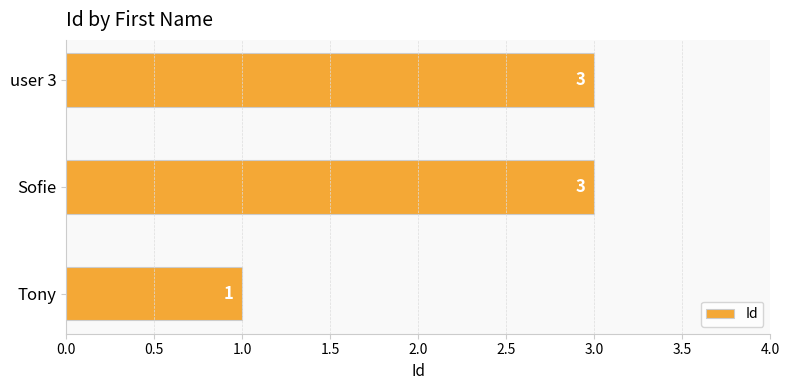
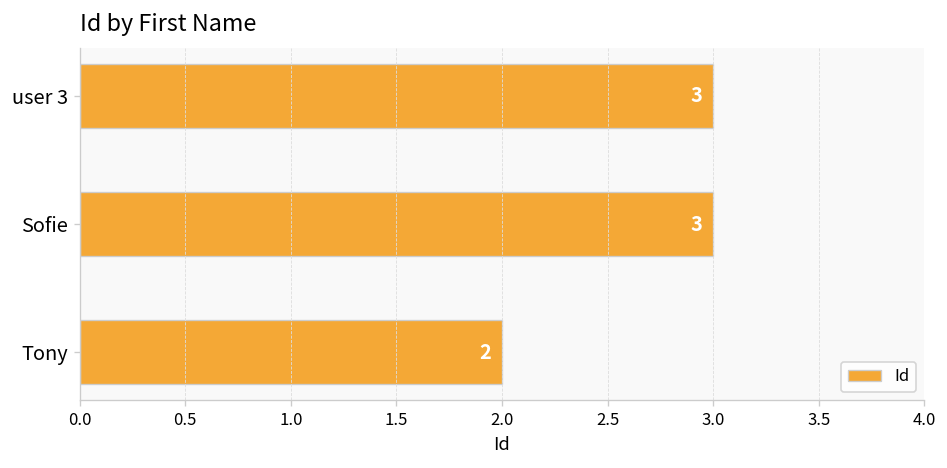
Tony: 1 -> 2
